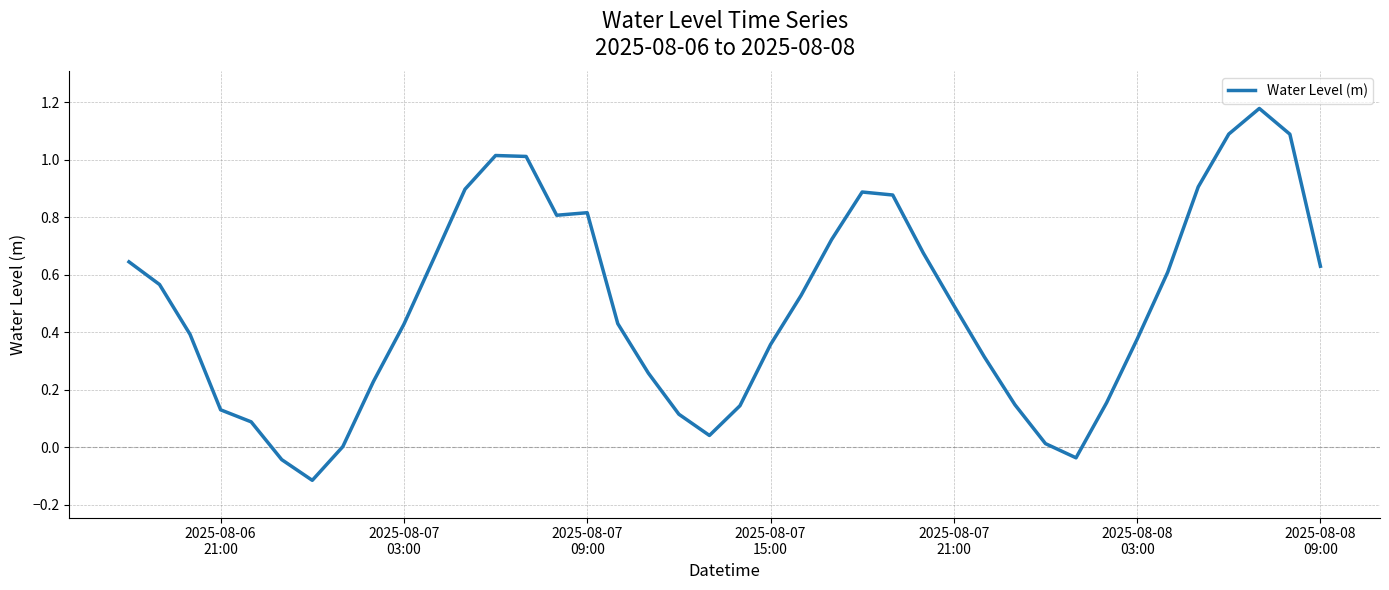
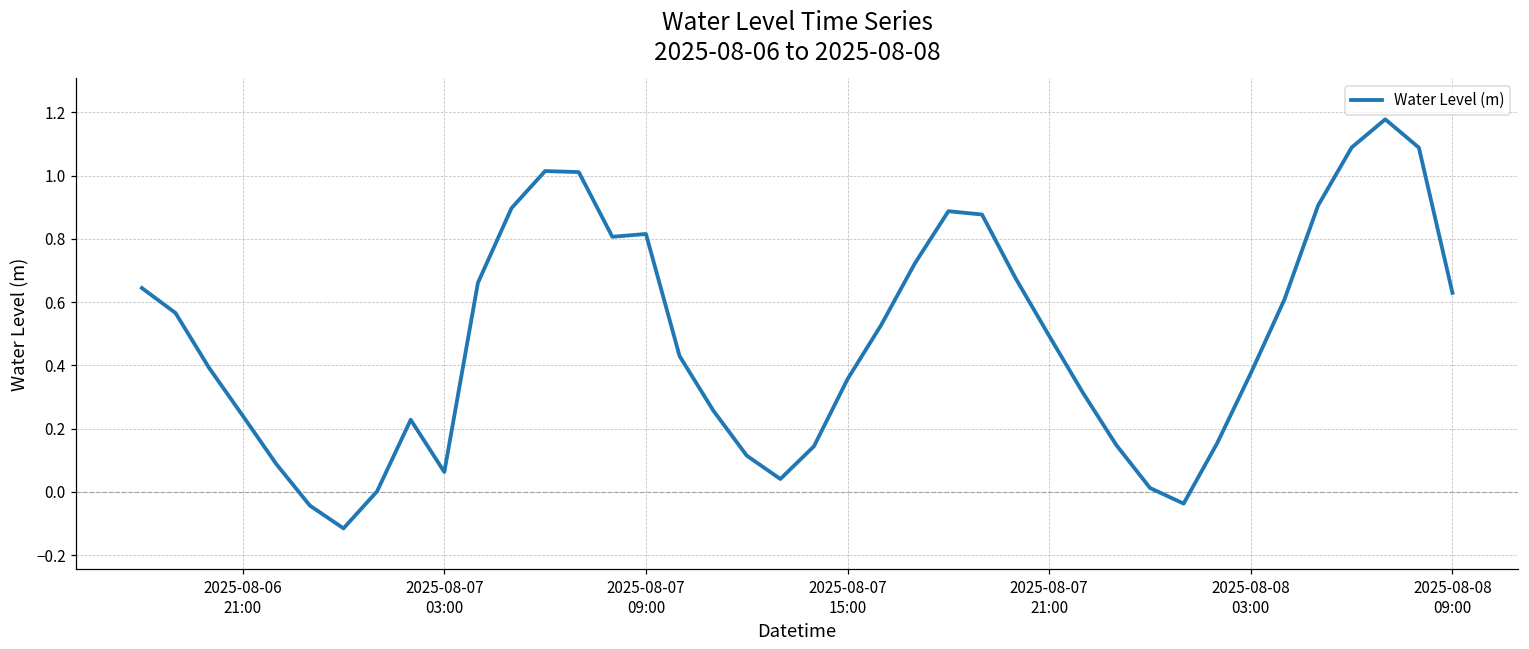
2025-08-06 21:00: 0.13 -> 0.24
2025-08-07 03:00: 0.43 -> 0.06
